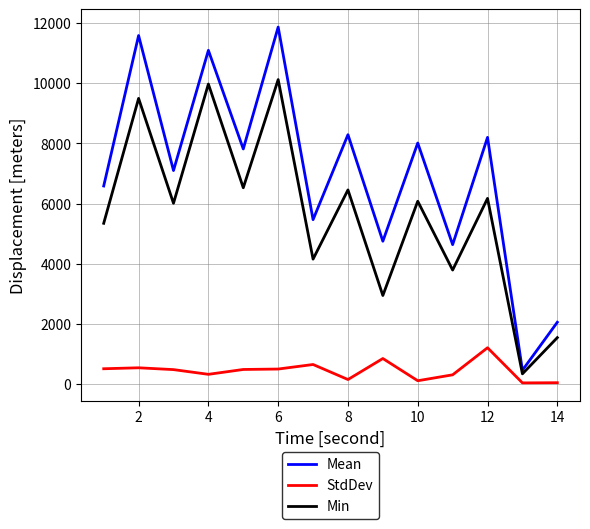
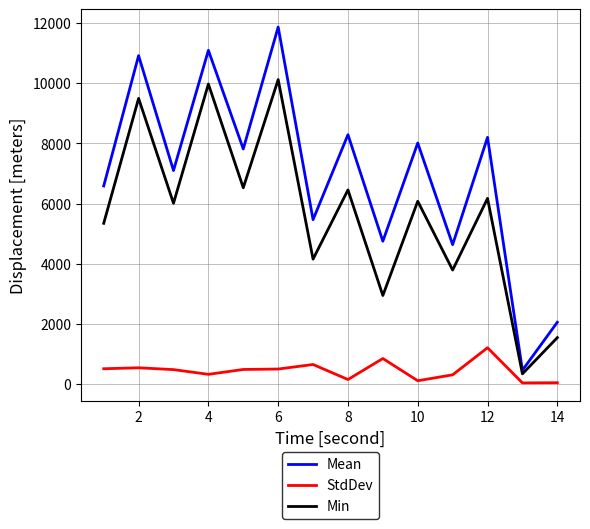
Mean, 2: 11600 -> 10900
